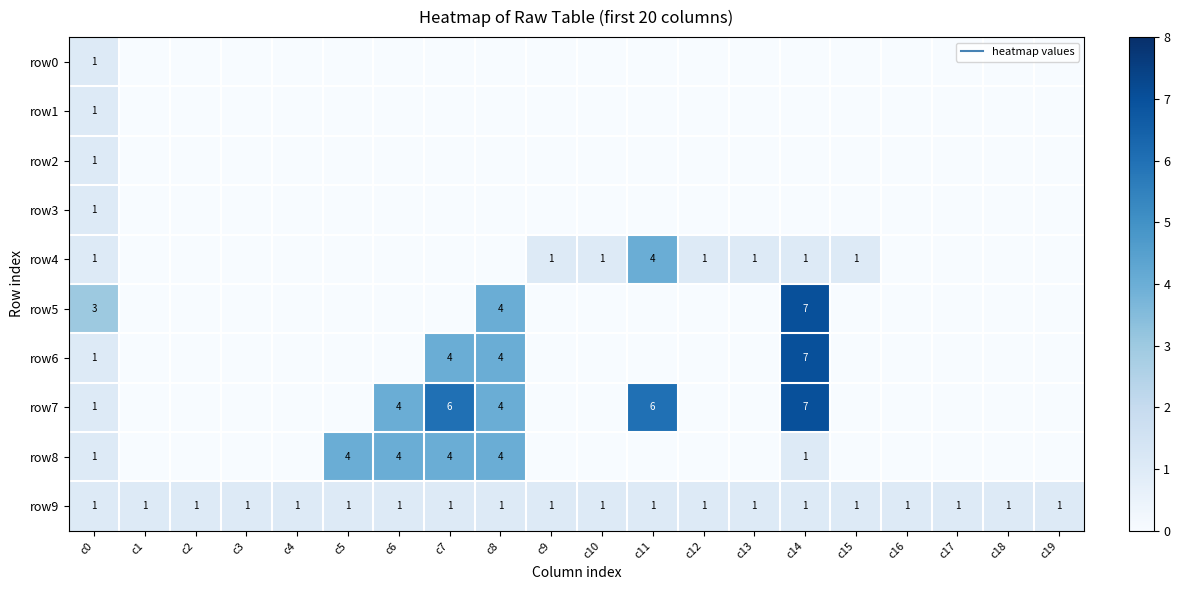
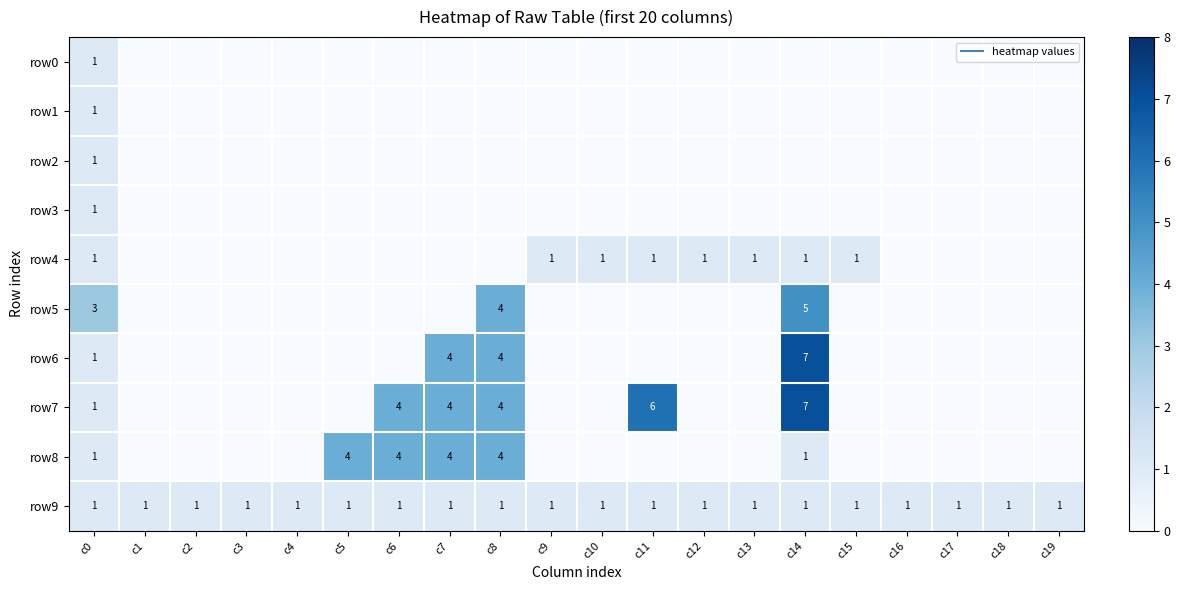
row4, c11: 4 -> 1
row5, c14: 7 -> 5
row7, c7: 6 -> 4
